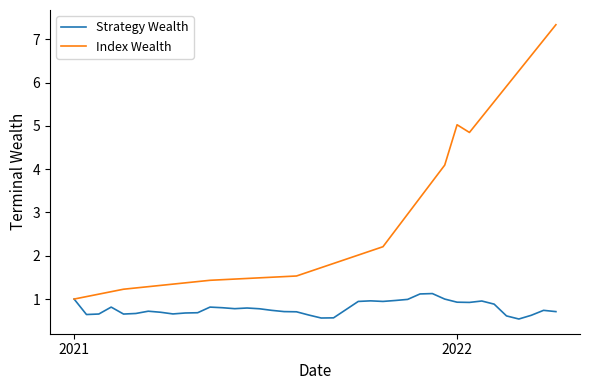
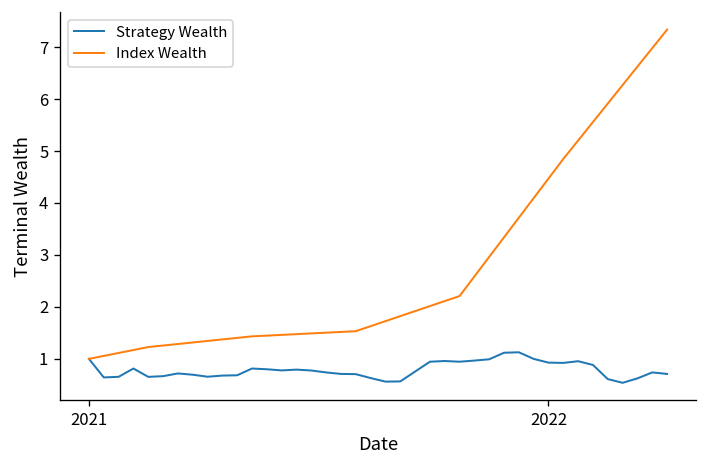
Index Wealth, 2022: 5.0 -> 4.5
